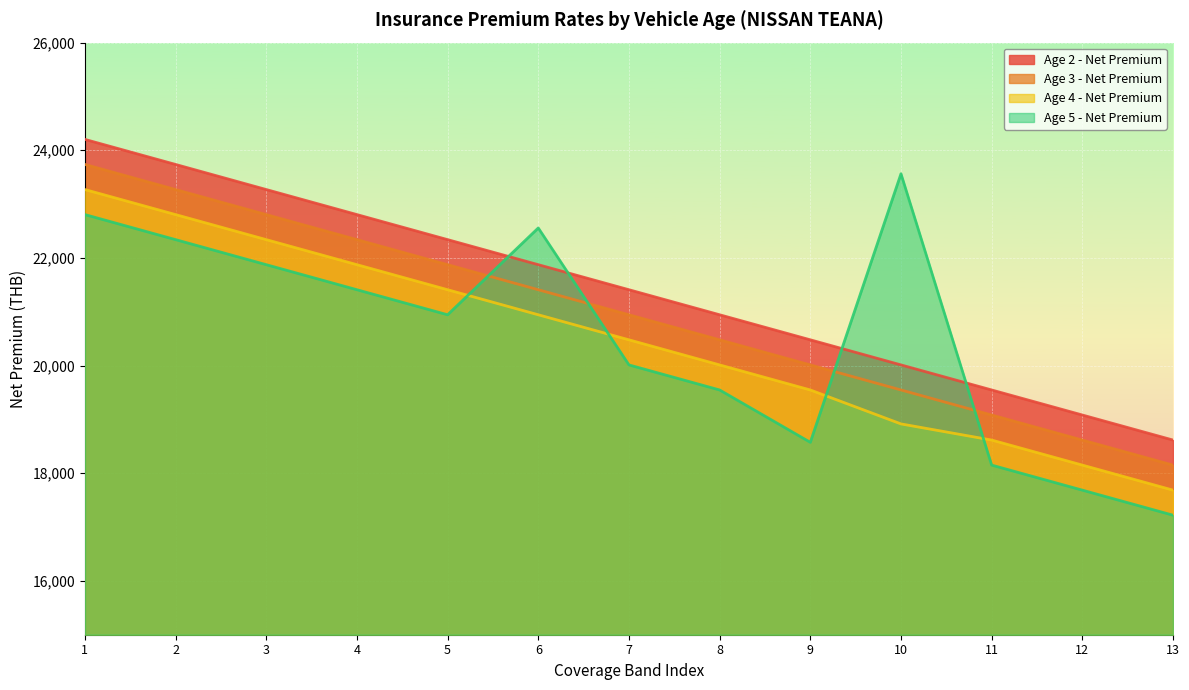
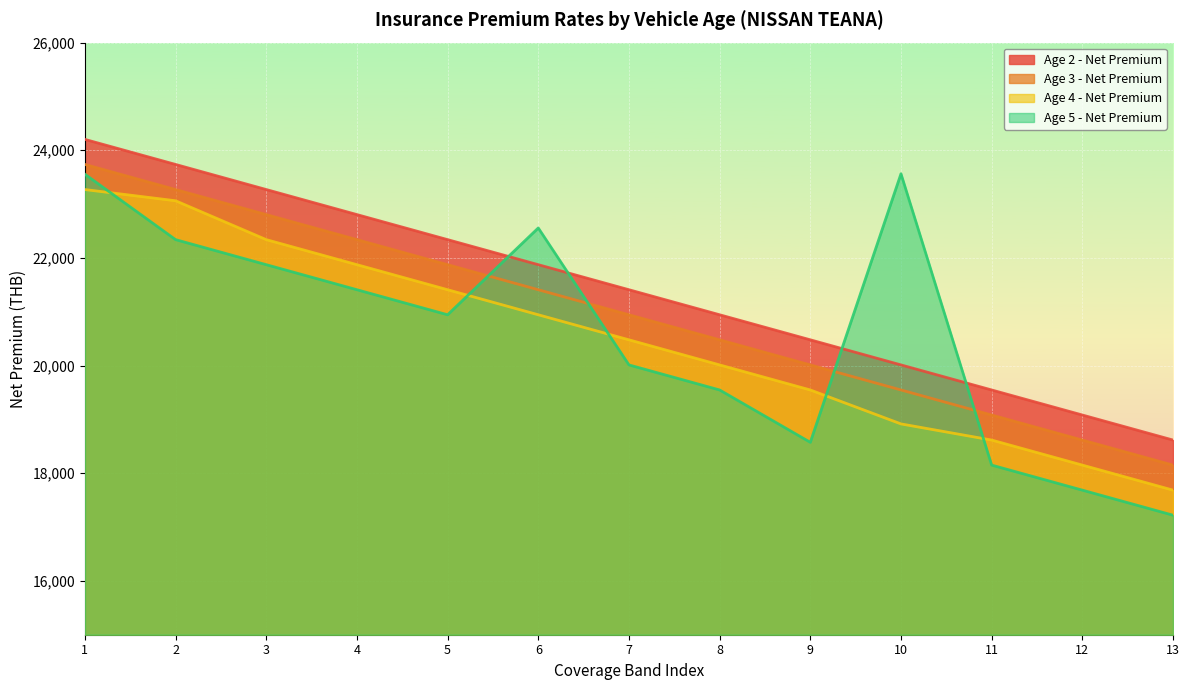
Age 5 - Net Premium, 1: 22,800 -> 23,600
Age 4 - Net Premium, 2: 22,800 -> 23,100
